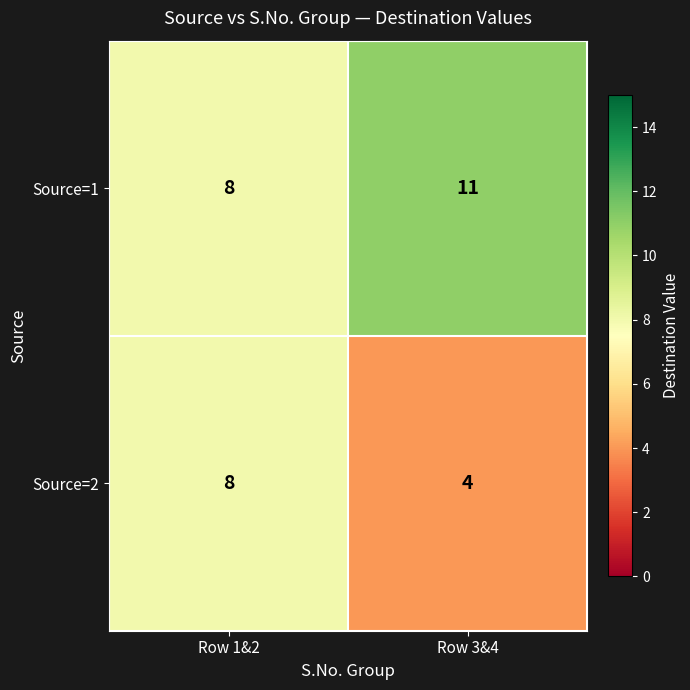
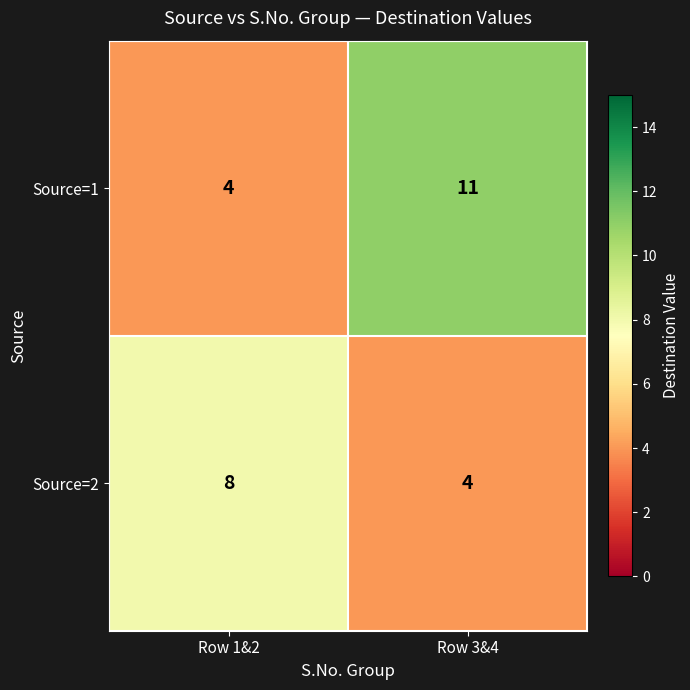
Source=1, Row 1&2: 8 -> 4
